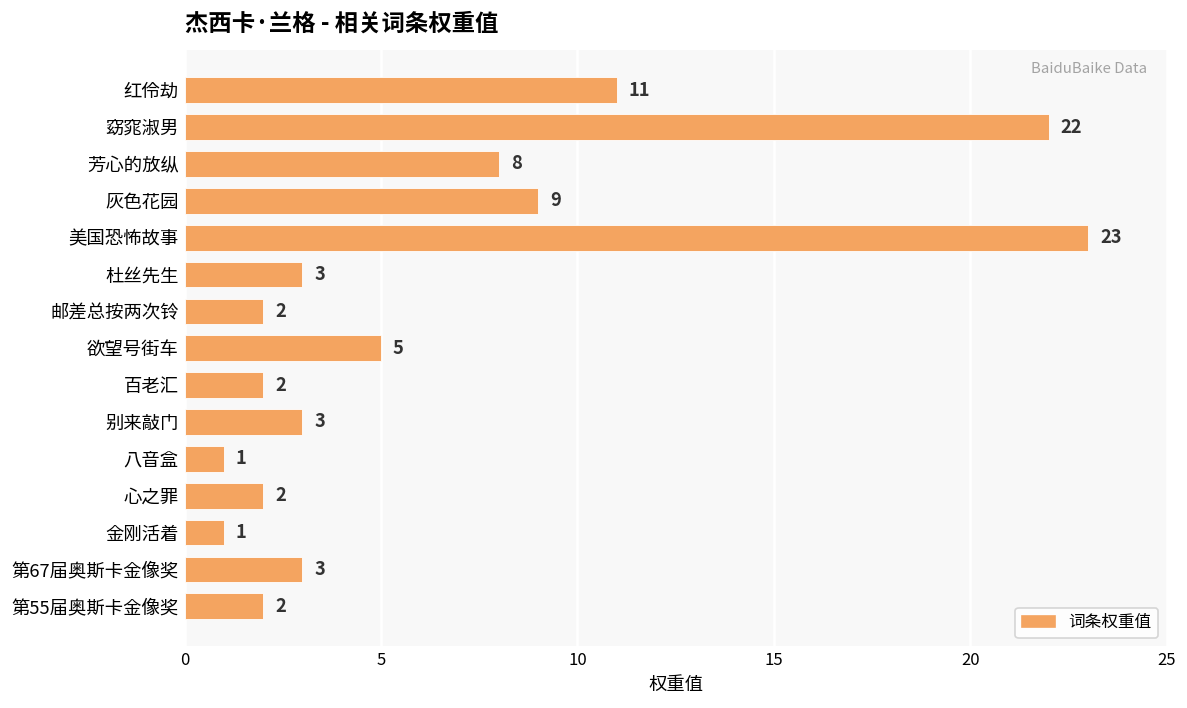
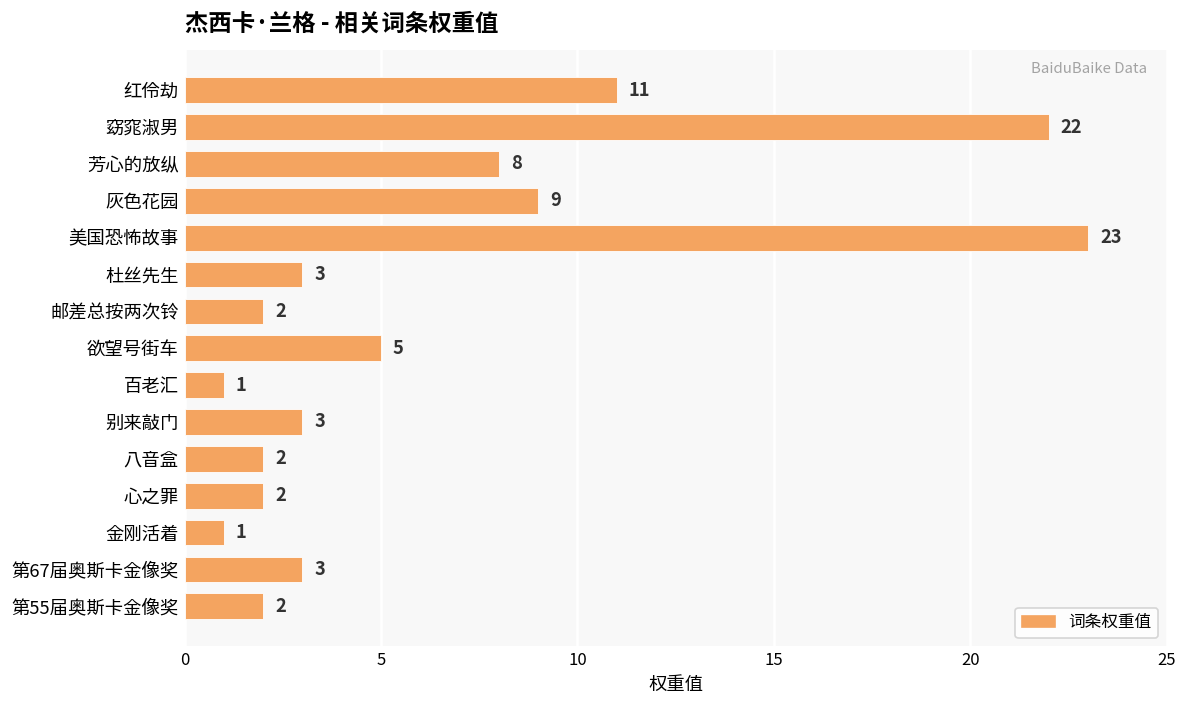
百老汇: 2 -> 1
八音盒: 1 -> 2
